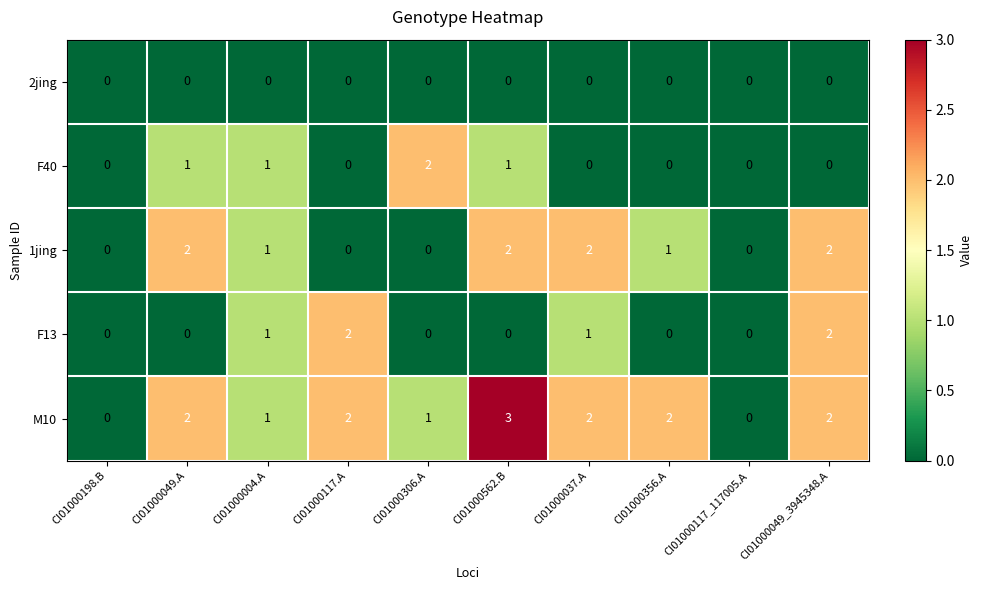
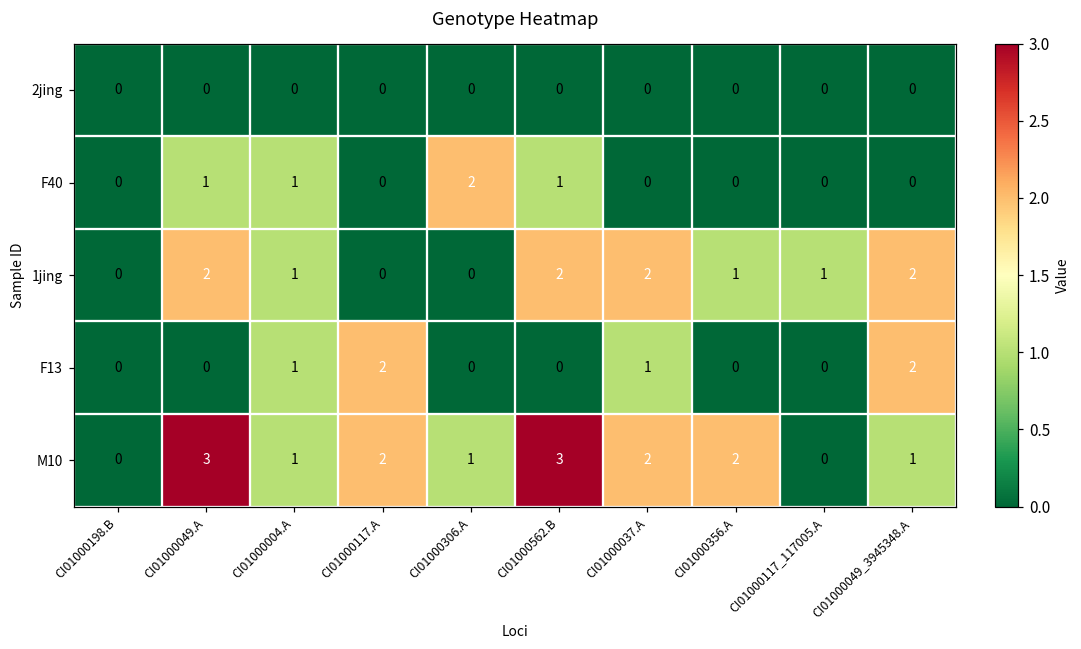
1jing, CI01000117_117005.A: 0 -> 1
M10, CI01000049.A: 2 -> 3
M10, CI01000049_3945348.A: 2 -> 1
